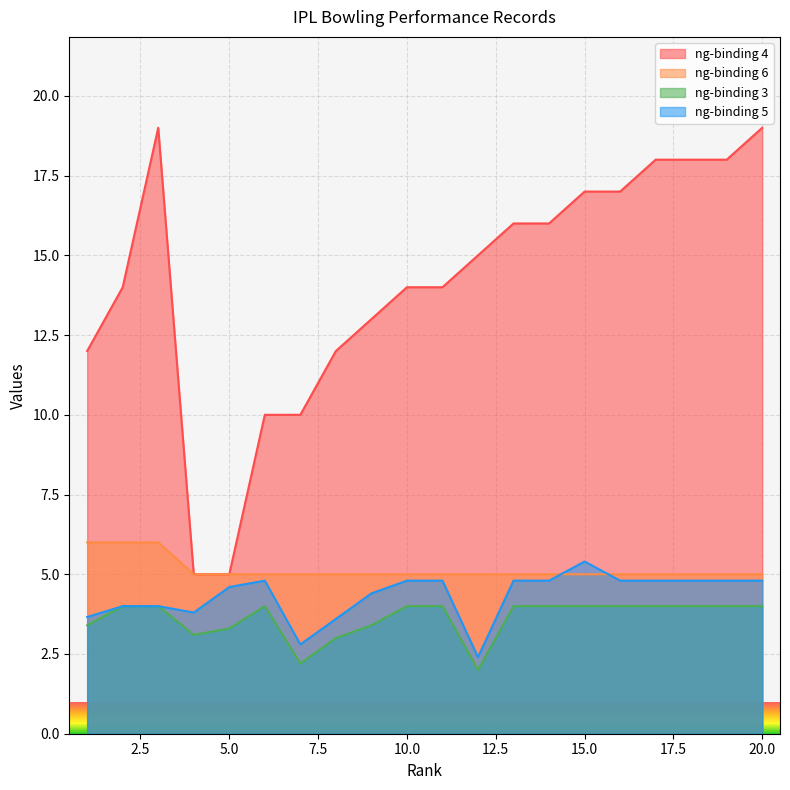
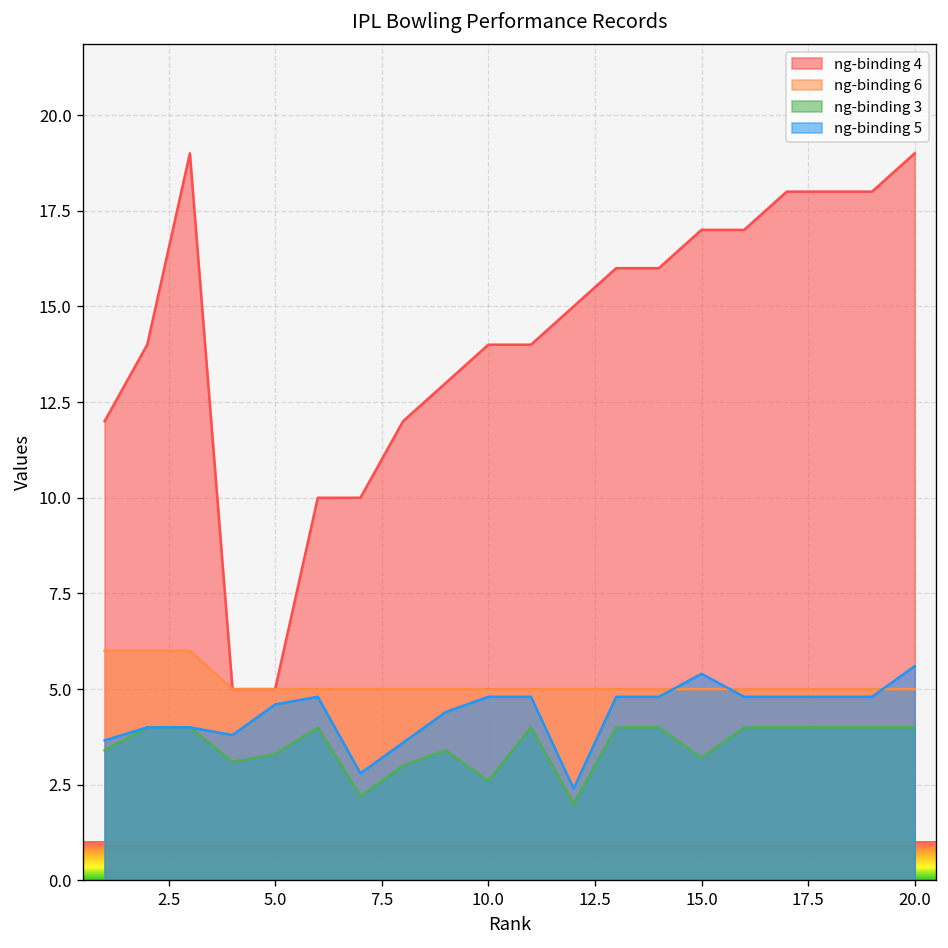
ng-binding 3, 10.0: 4.0 -> 2.6
ng-binding 3, 15.0: 4.0 -> 3.2
ng-binding 5, 20.0: 4.8 -> 5.6
